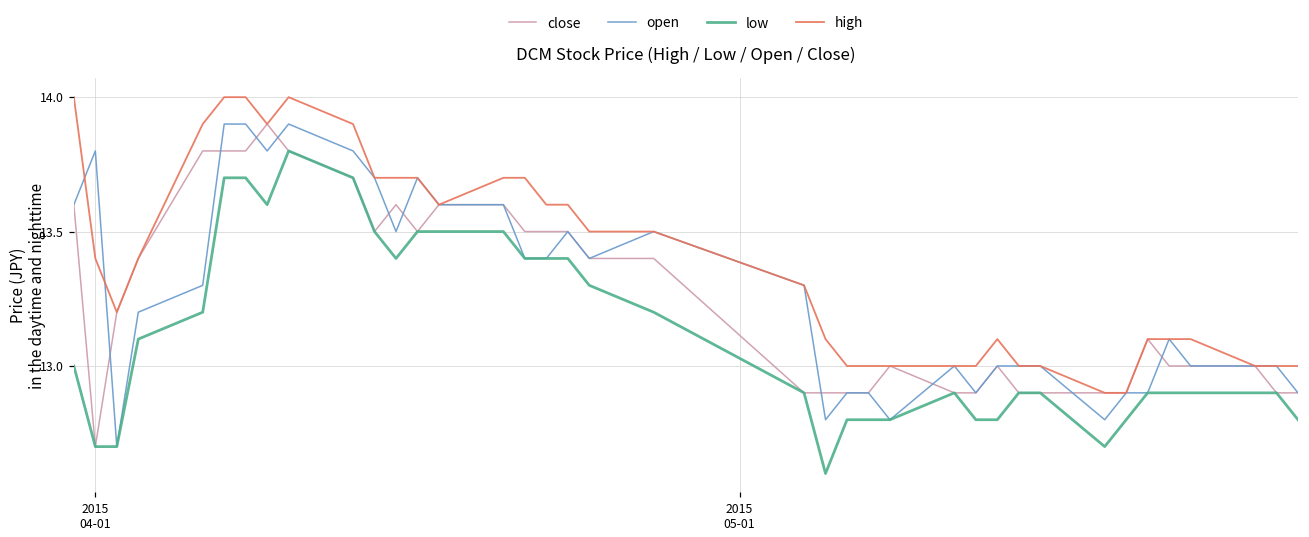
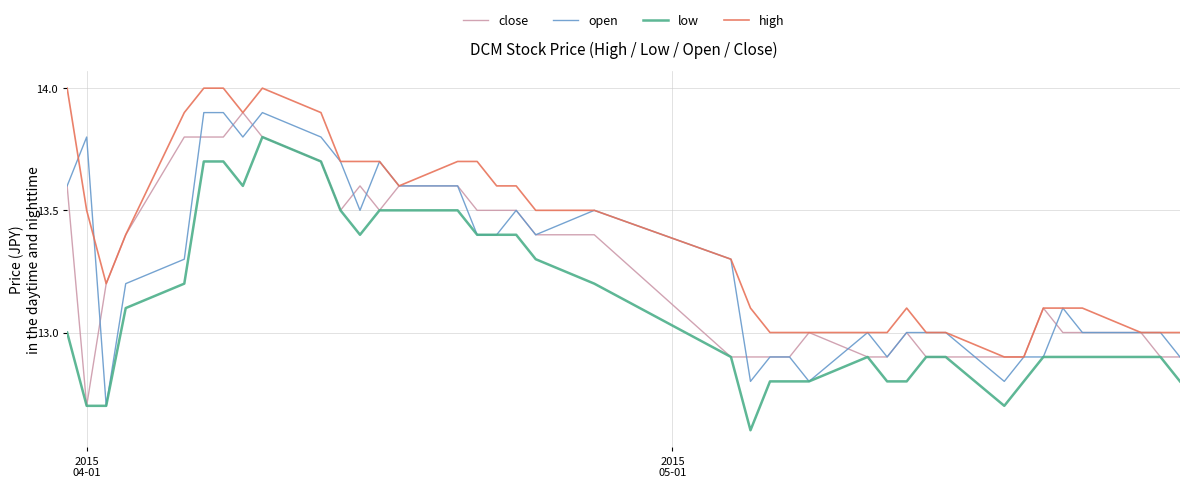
high, 2015 04-01: 13.4 -> 13.5
